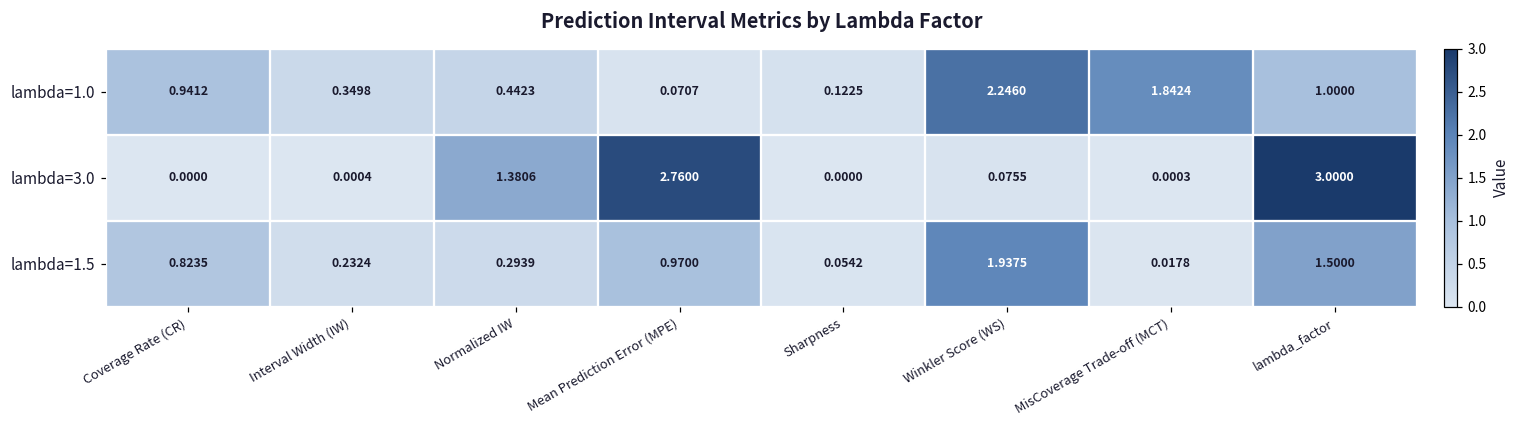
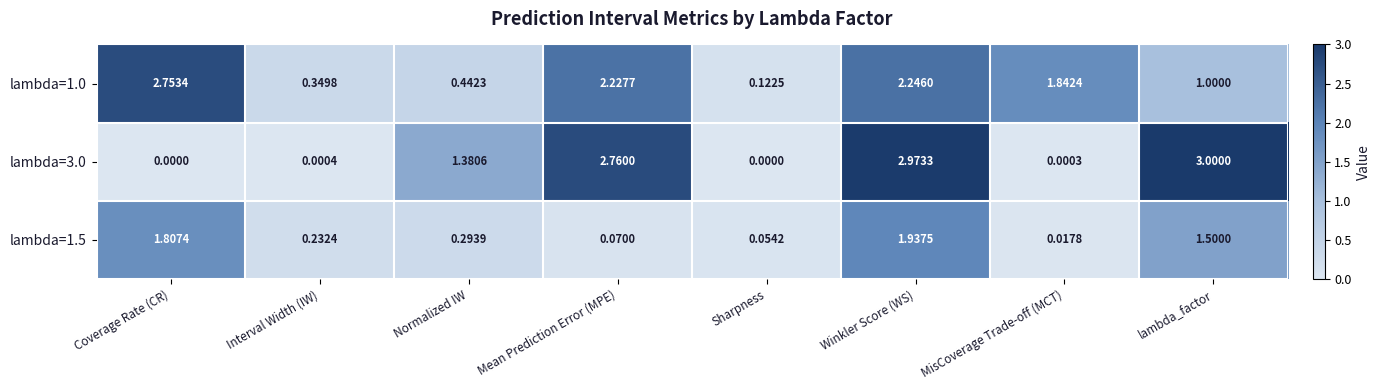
lambda=1.0, Coverage Rate (CR): 0.9412 -> 2.7534
lambda=1.0, Mean Prediction Error (MPE): 0.0707 -> 2.2277
lambda=3.0, Winkler Score (WS): 0.0755 -> 2.9733
lambda=1.5, Coverage Rate (CR): 0.8235 -> 1.8074
lambda=1.5, Mean Prediction Error (MPE): 0.9700 -> 0.0700
